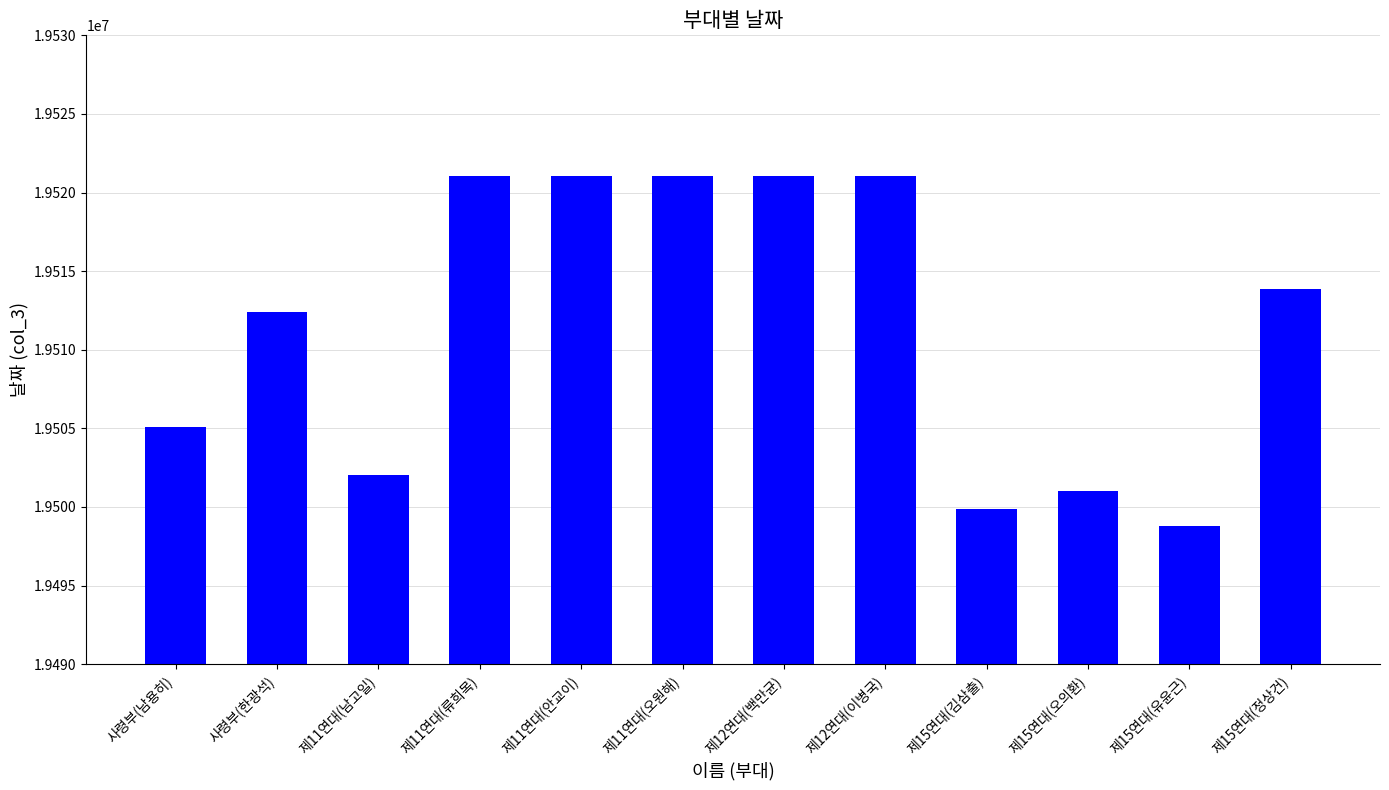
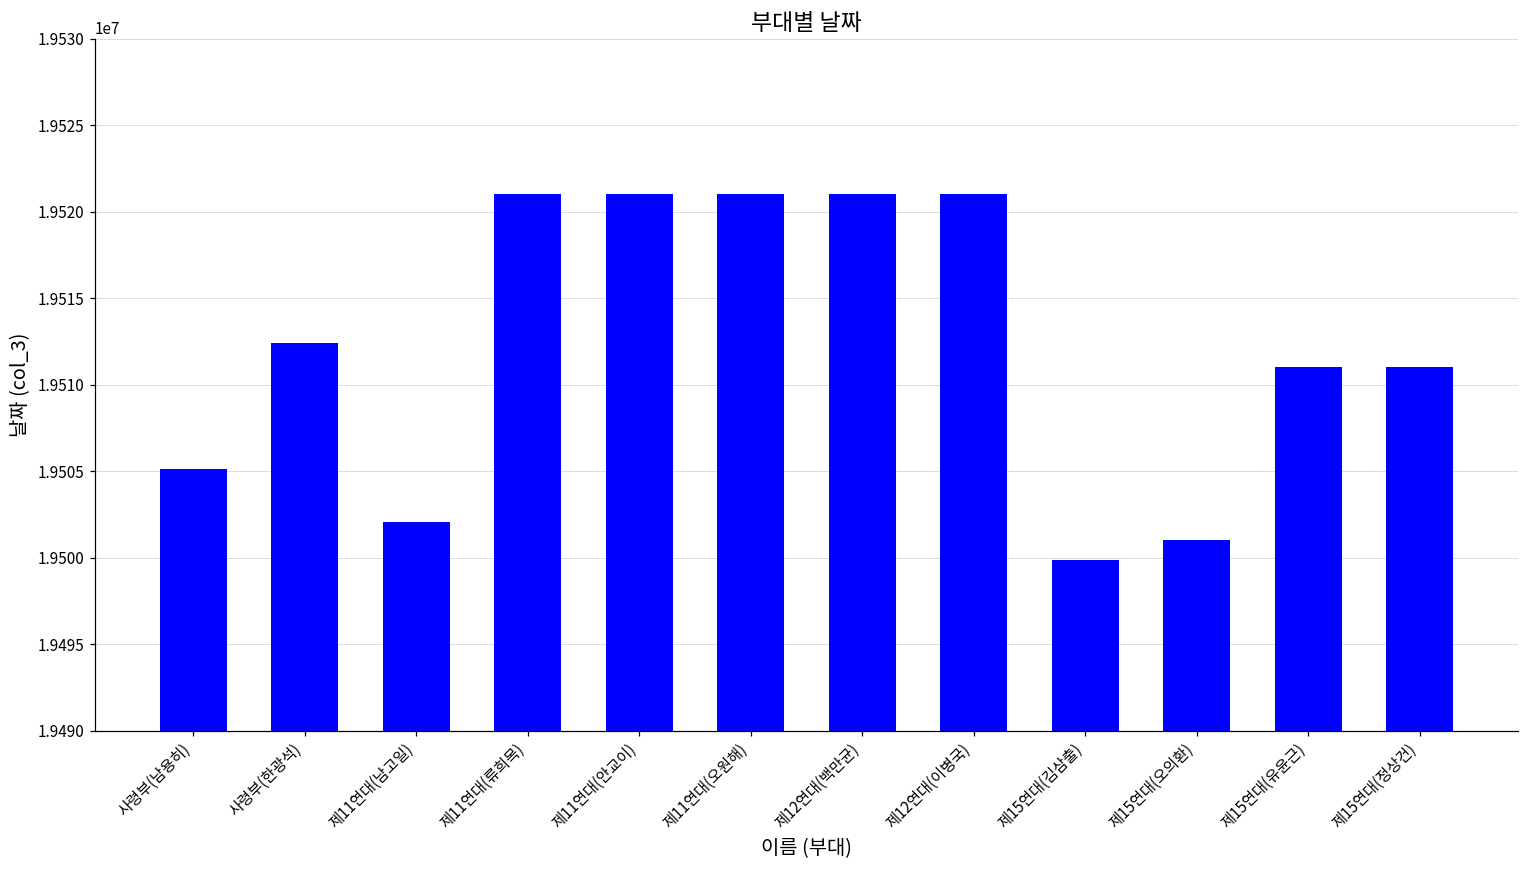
제15연대(유윤근): 19498800 -> 19511000
제15연대(정상건): 19513900 -> 19511000
